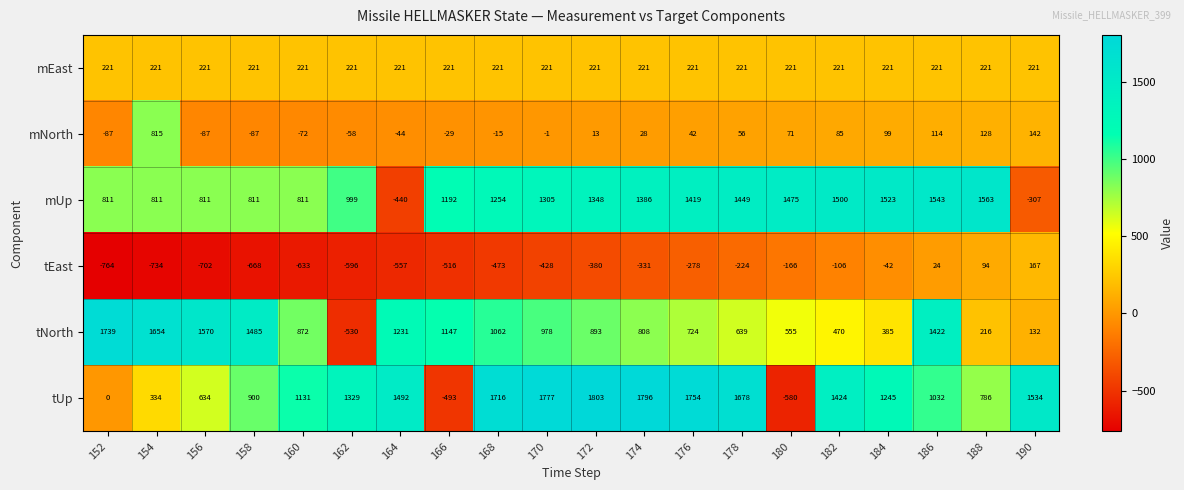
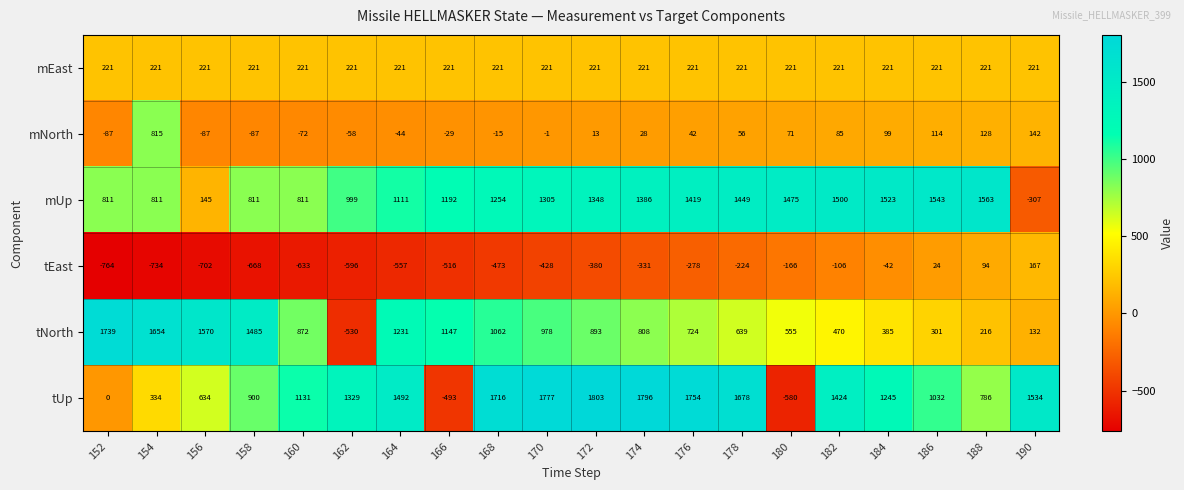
mUp, 156: 811 -> 145
mUp, 164: -440 -> 1111
tNorth, 186: 1422 -> 301
